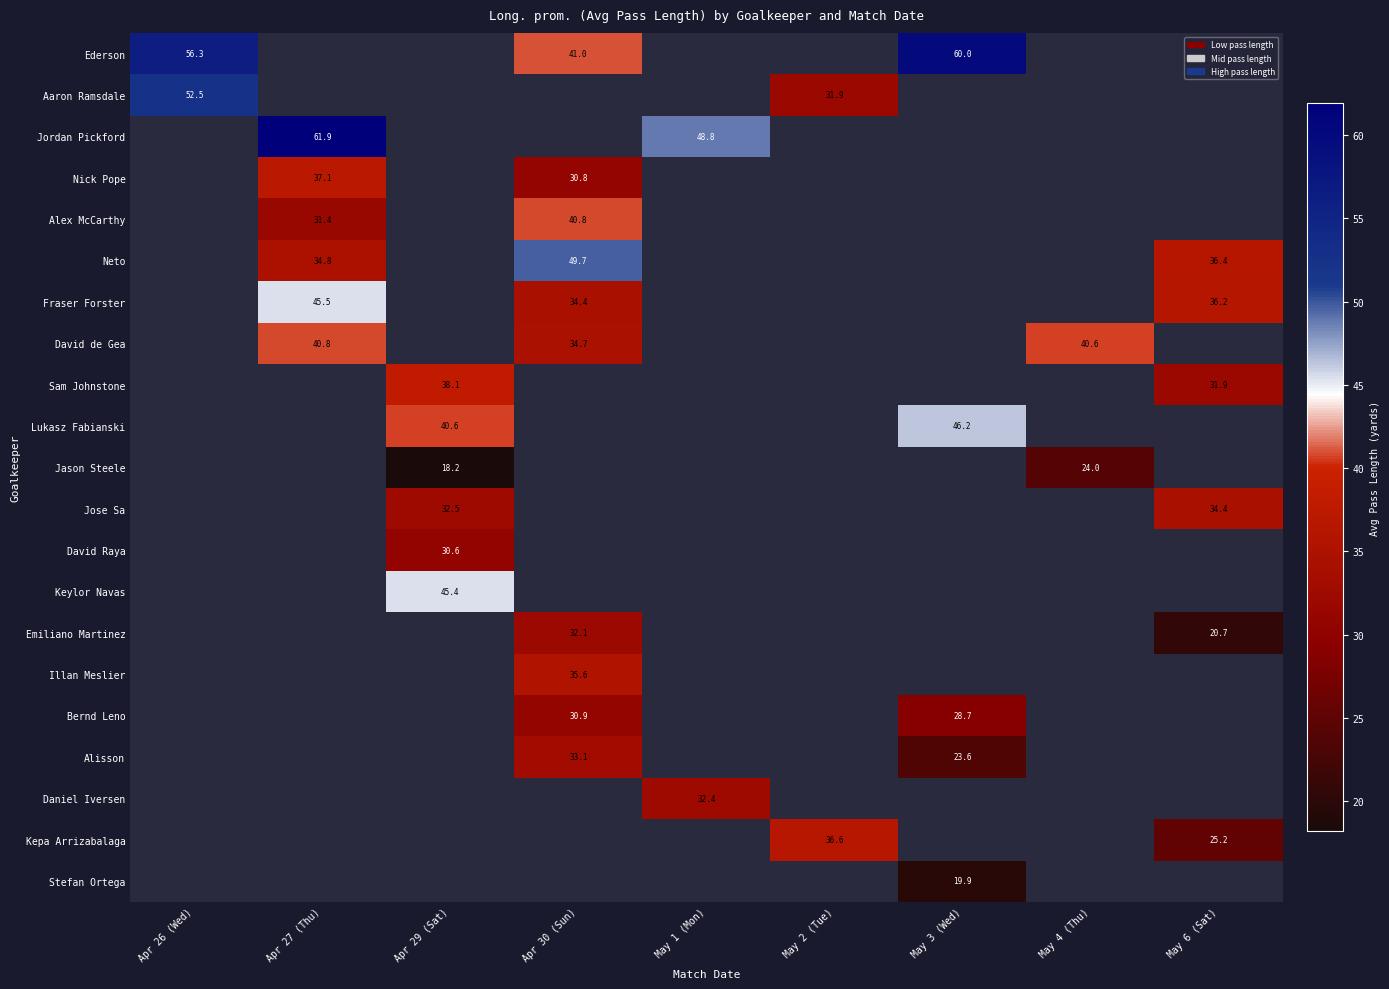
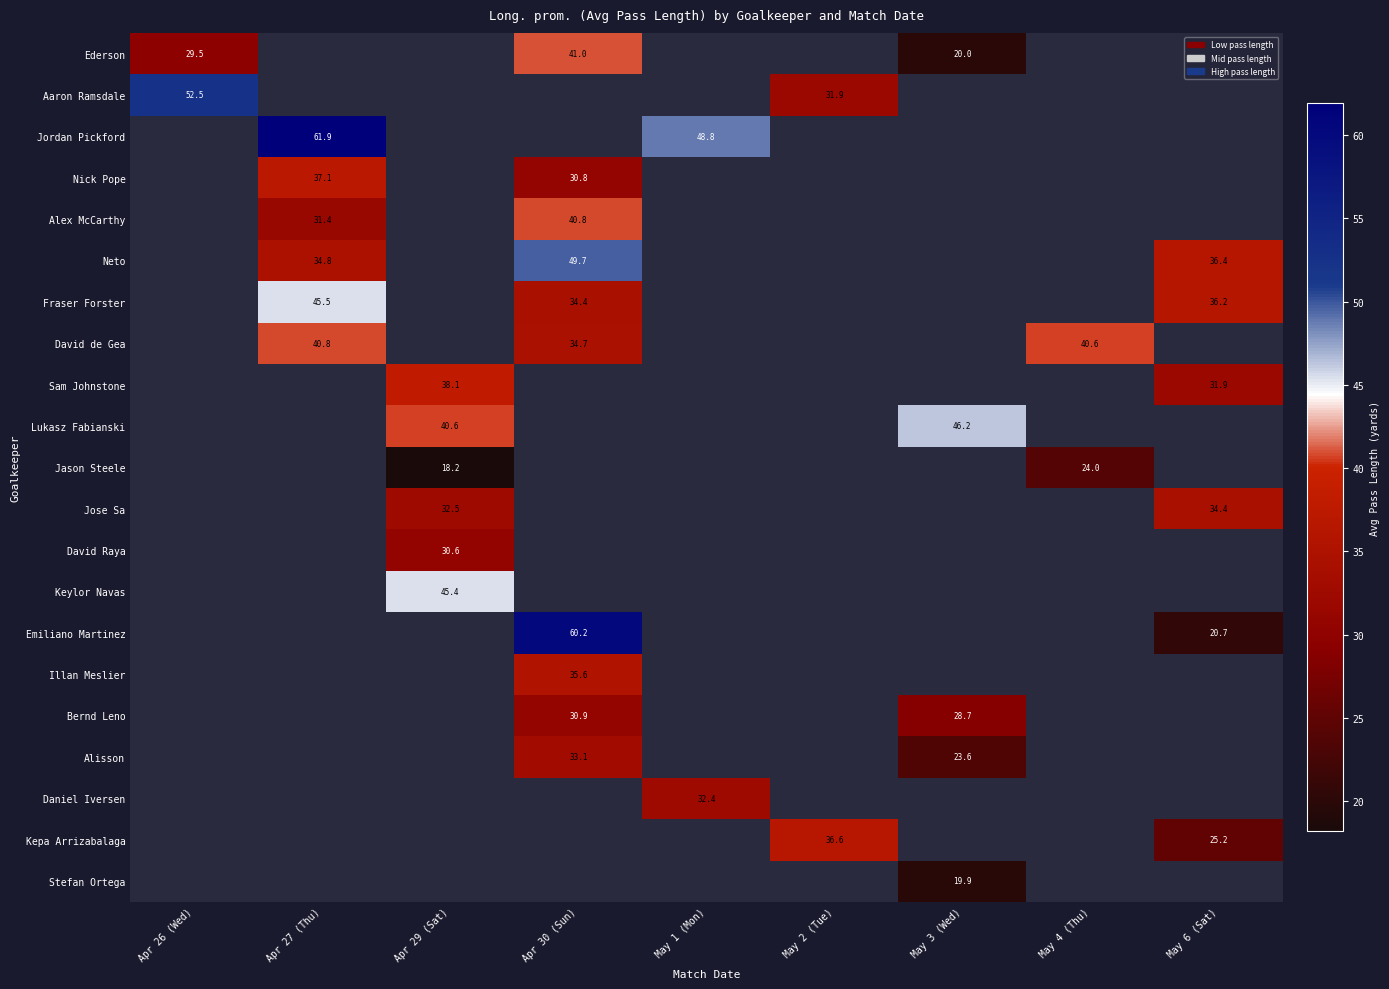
Ederson, Apr 26 (Wed): 56.3 -> 29.5
Ederson, May 3 (Wed): 60.0 -> 20.0
Emiliano Martinez, Apr 30 (Sun): 32.1 -> 60.2
